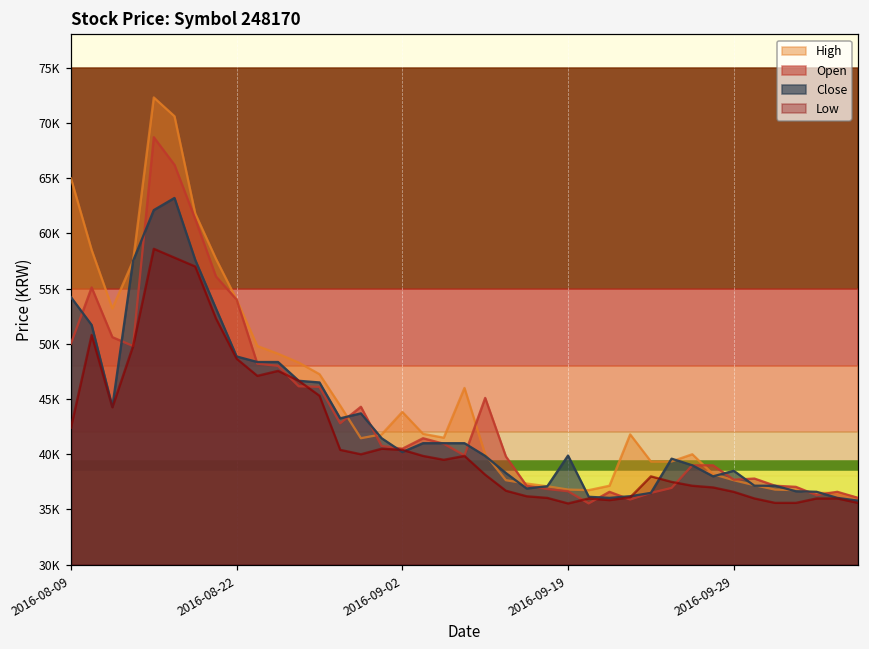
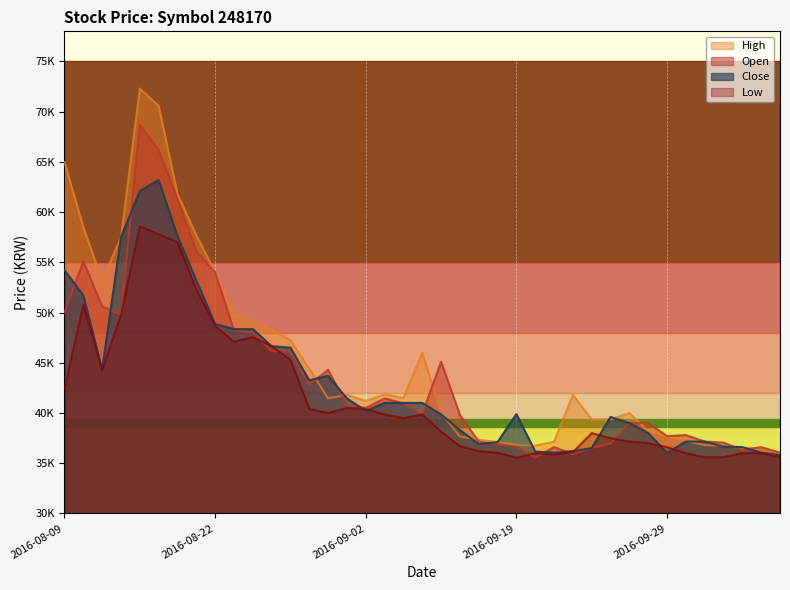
High, 2016-09-02: 43800 -> 41200
Close, 2016-09-29: 38500 -> 36000
